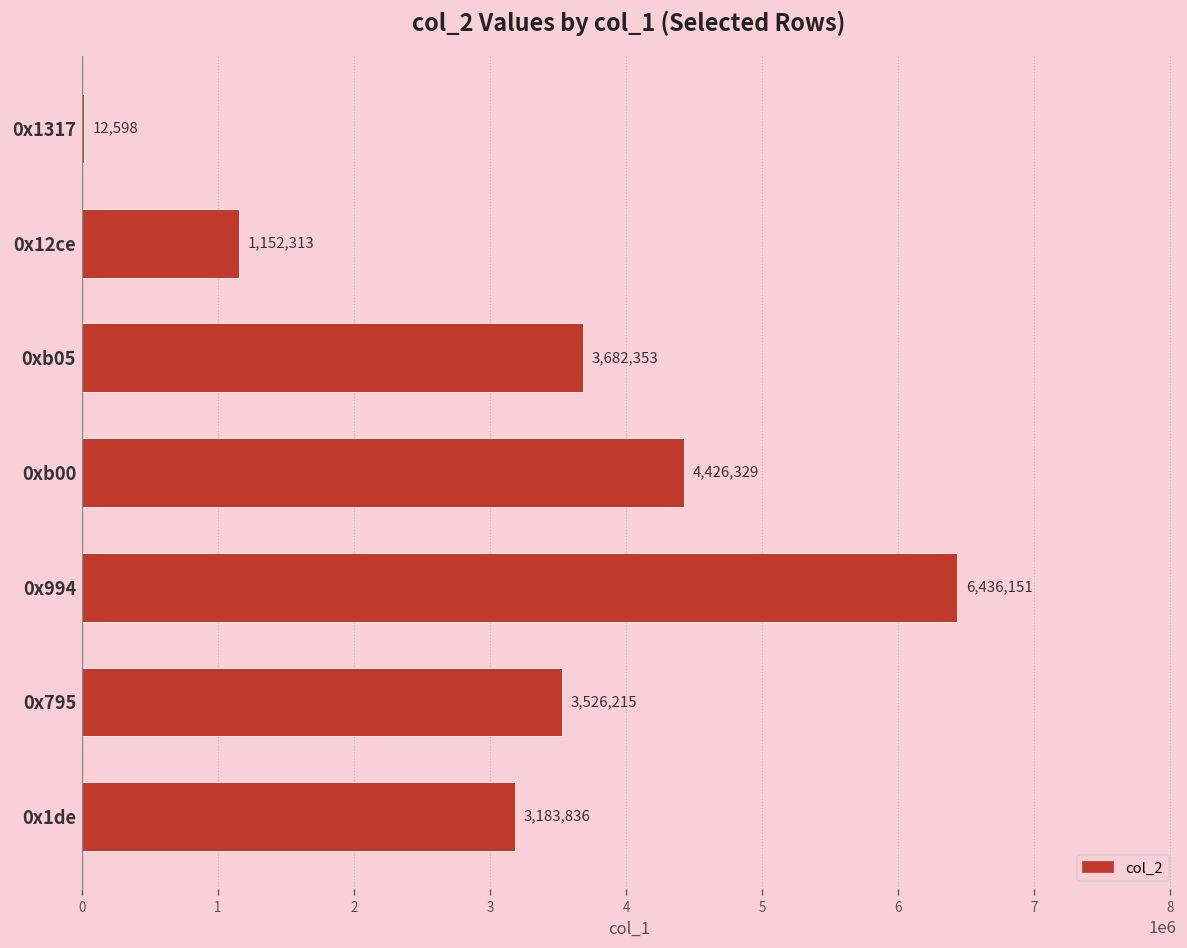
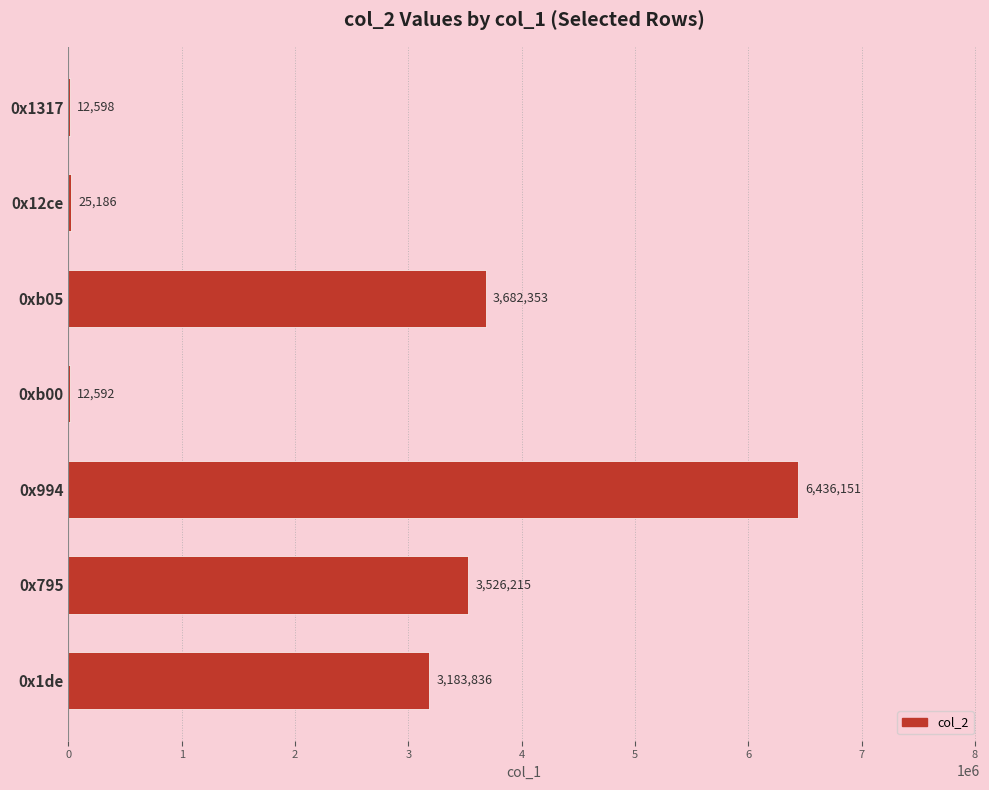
0x12ce: 1,152,313 -> 25,186
0xb00: 4,426,329 -> 12,592
